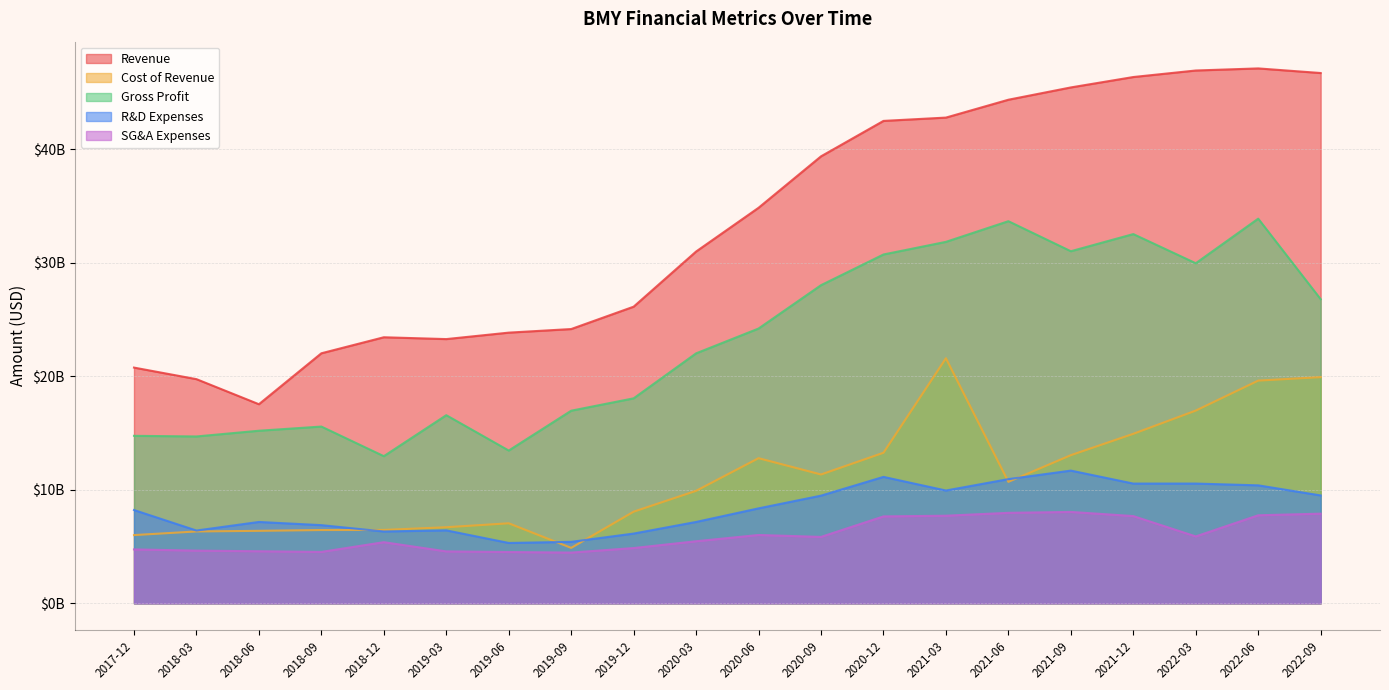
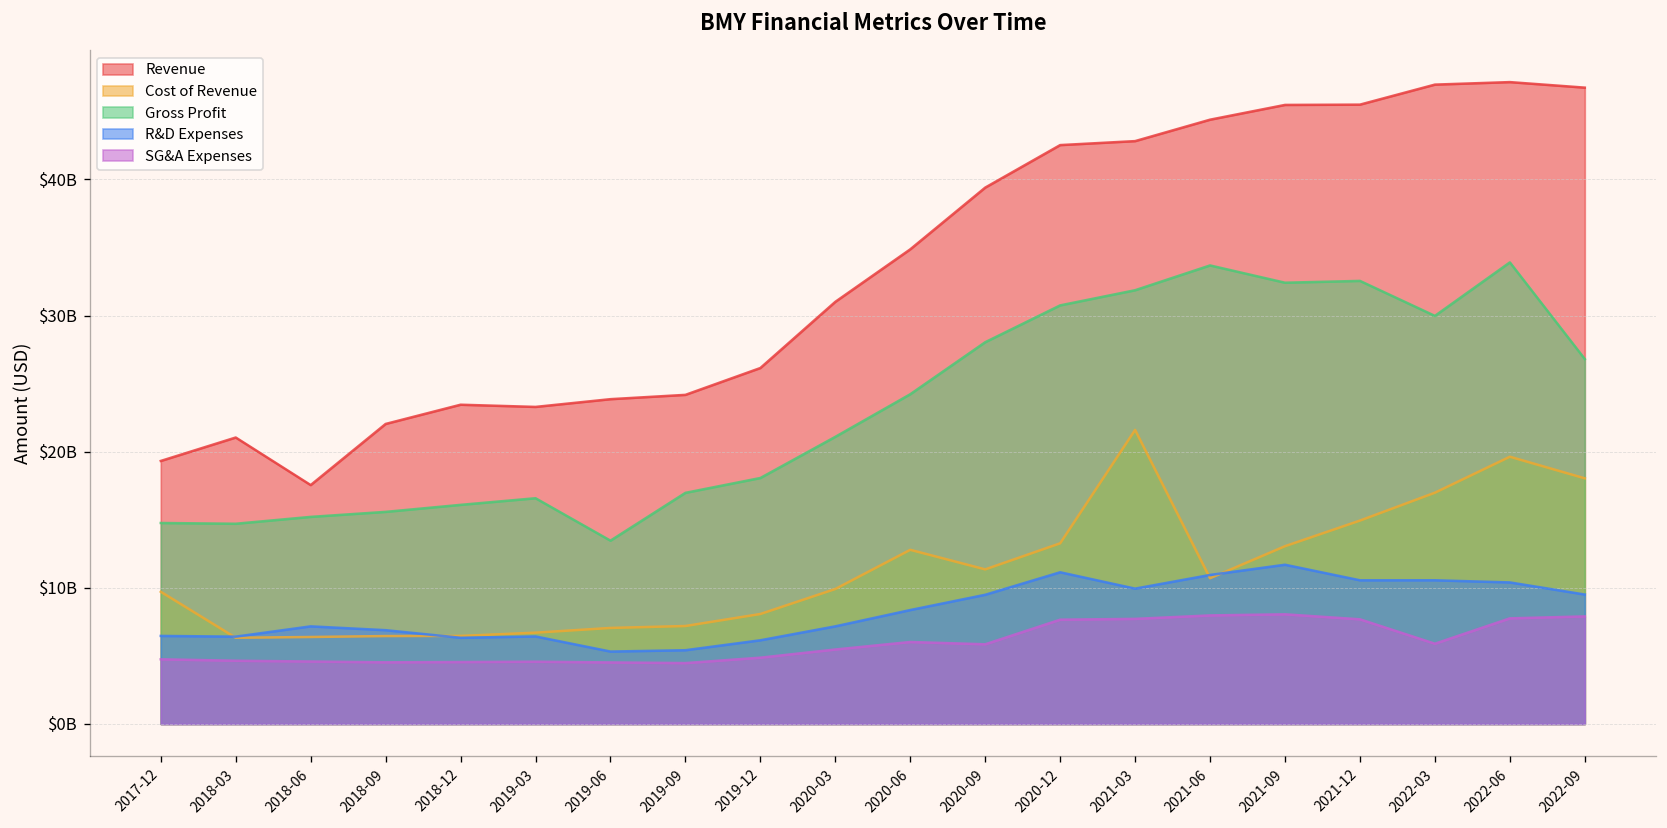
Revenue, 2017-12: $20800000000 -> $19300000000
Cost of Revenue, 2017-12: $6000000000 -> $9700000000
R&D Expenses, 2017-12: $8200000000 -> $6500000000
Revenue, 2018-03: $19800000000 -> $21000000000
Gross Profit, 2018-12: $13000000000 -> $16100000000
SG&A Expenses, 2018-12: $5400000000 -> $4600000000
Cost of Revenue, 2019-09: $4900000000 -> $7200000000
Gross Profit, 2020-03: $22000000000 -> $21100000000
Gross Profit, 2021-09: $31000000000 -> $32400000000
Revenue, 2021-12: $46400000000 -> $45500000000
Cost of Revenue, 2022-09: $19900000000 -> $18000000000
